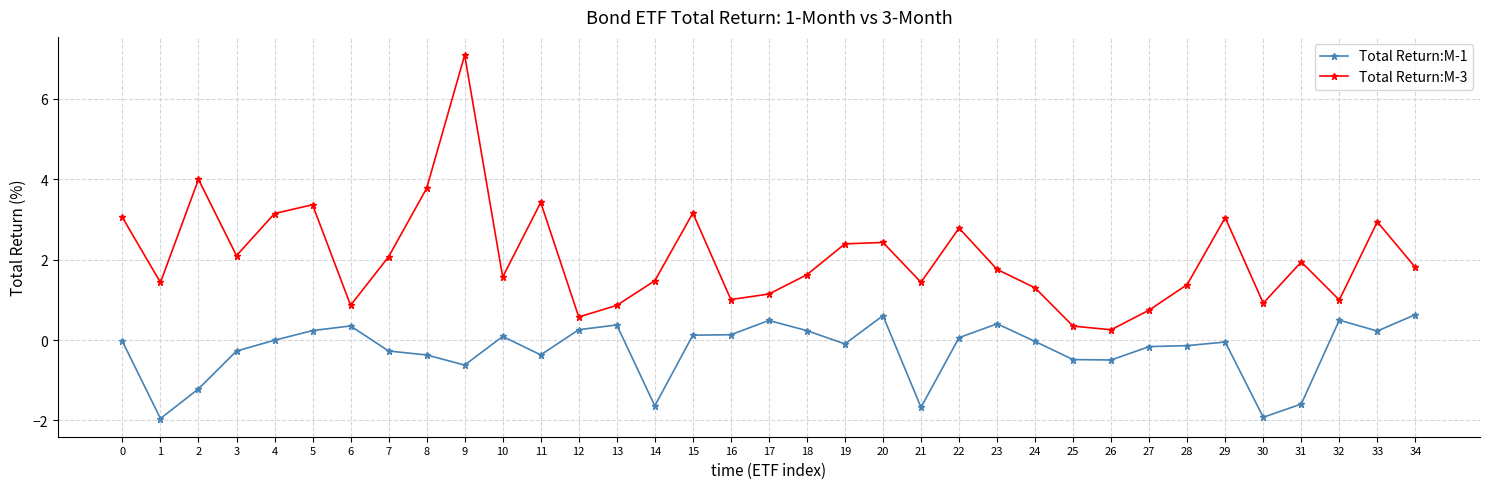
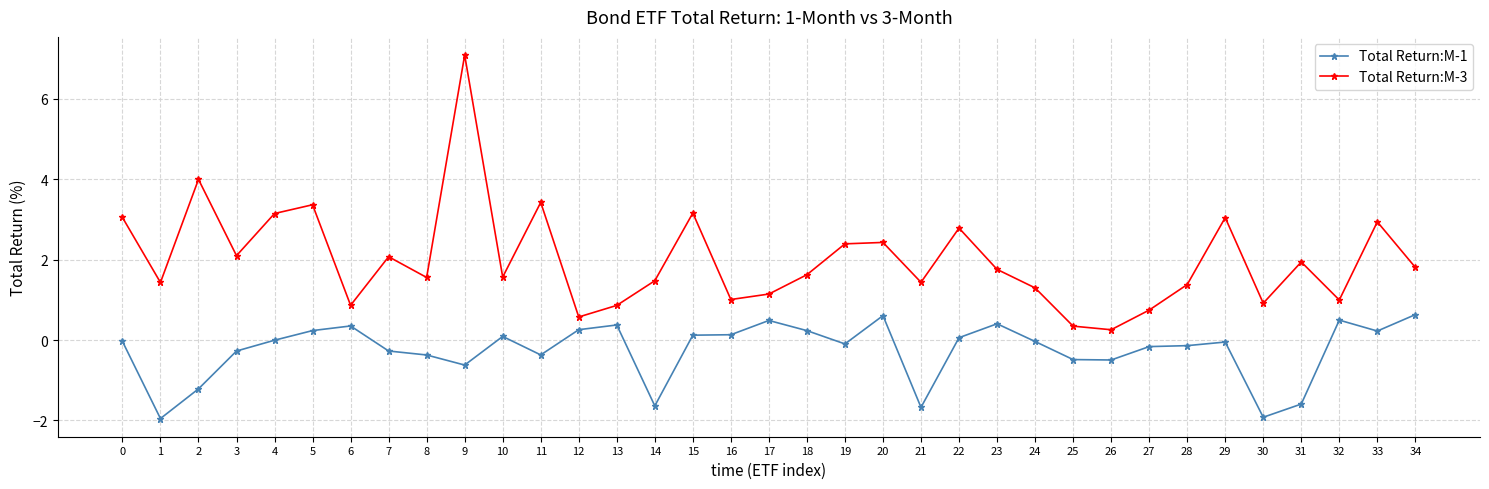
Total Return:M-3, 8: 3.8 -> 1.6
